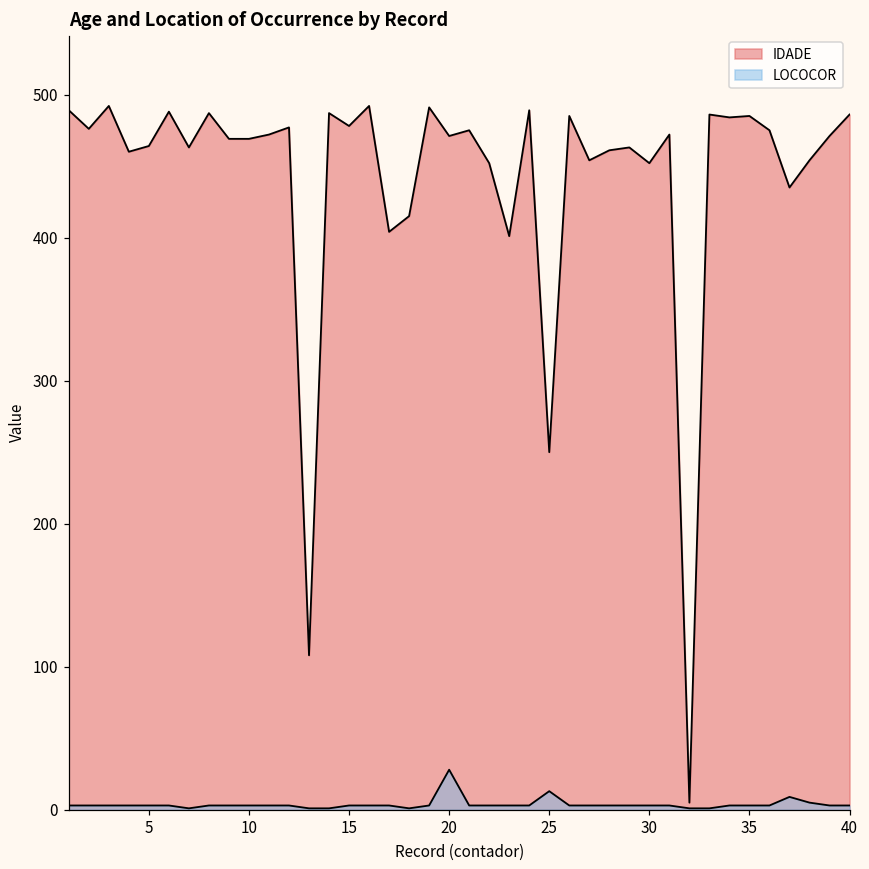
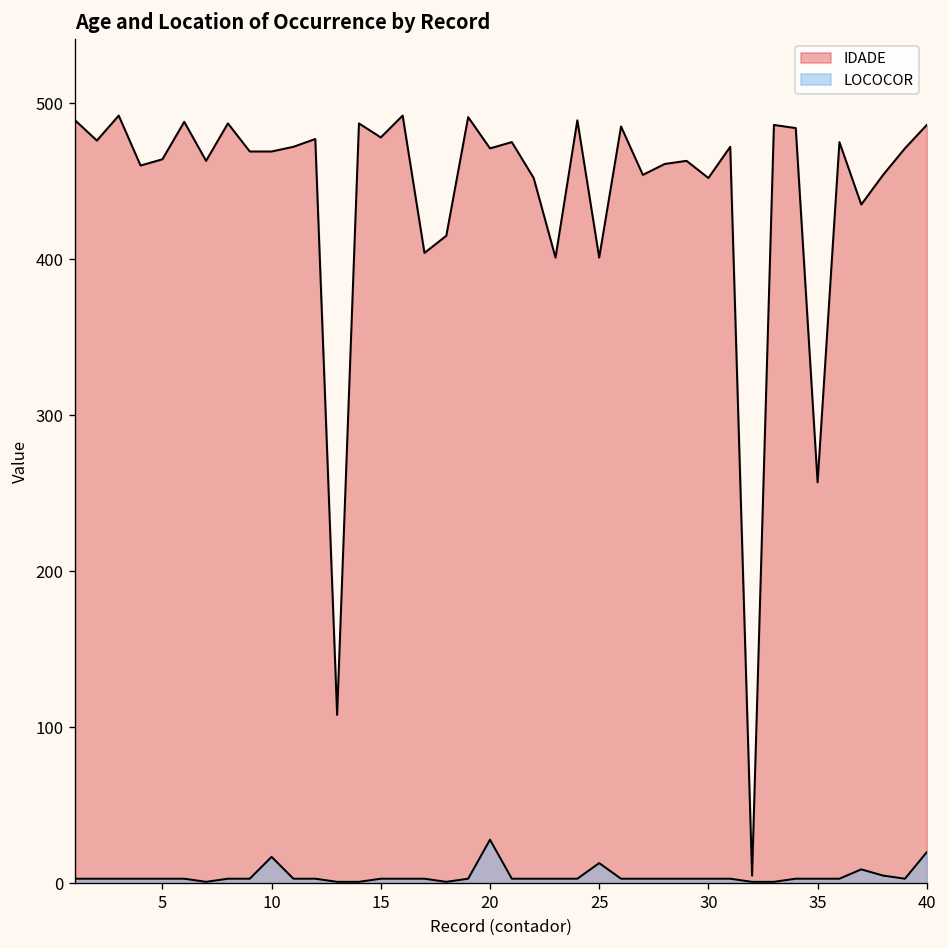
LOCOCOR, 10: 3 -> 17
IDADE, 25: 250 -> 401
IDADE, 35: 485 -> 257
LOCOCOR, 40: 3 -> 20
